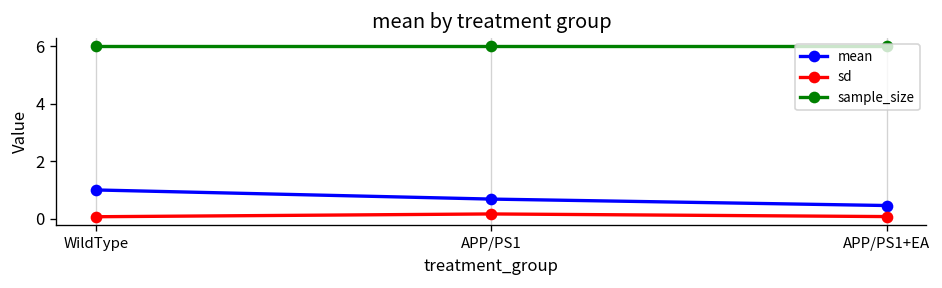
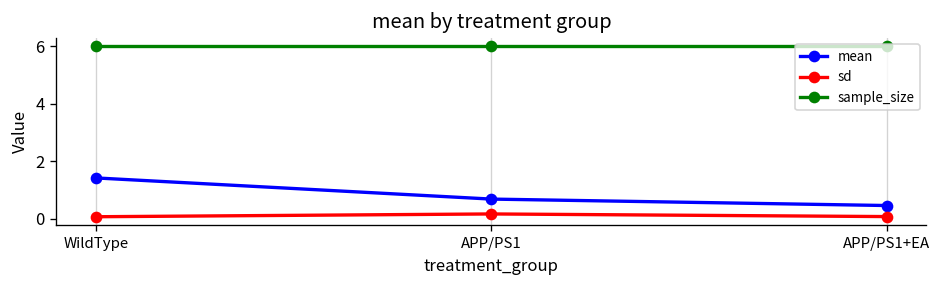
mean, WildType: 1.0 -> 1.4
